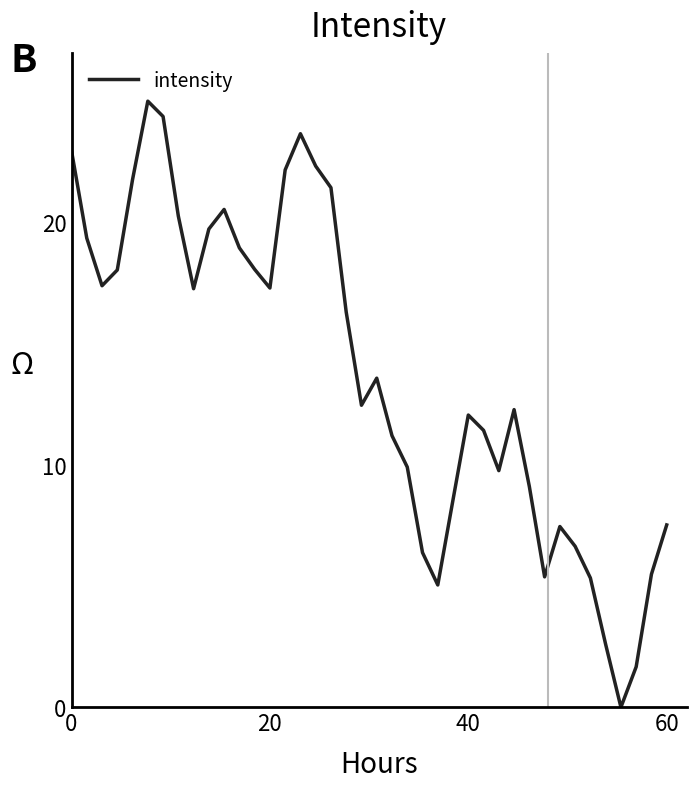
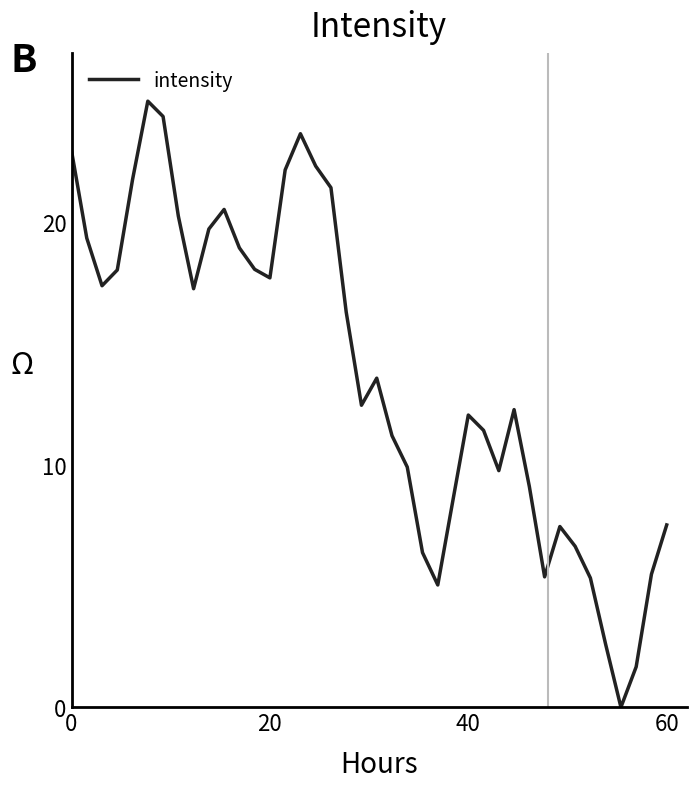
20: 17.3 -> 17.7
